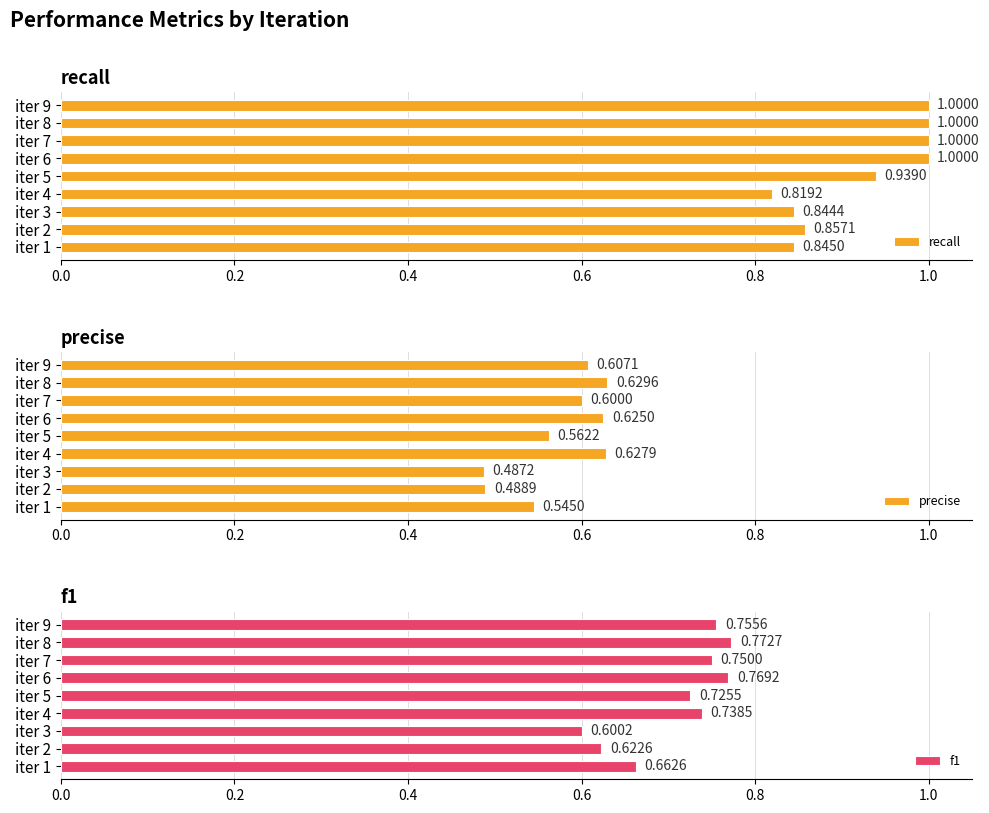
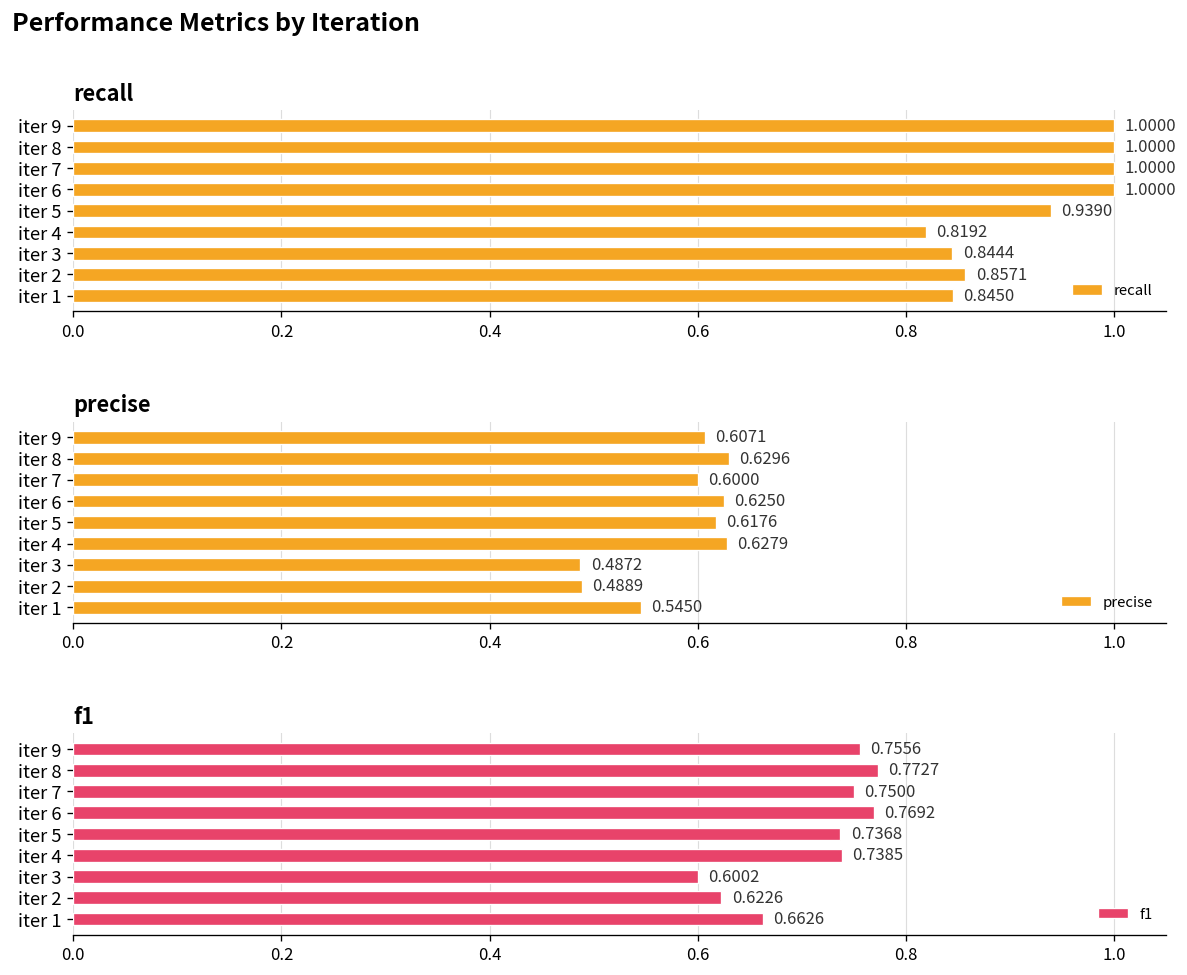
precise, iter 5: 0.5622 -> 0.6176
f1, iter 5: 0.7255 -> 0.7368
